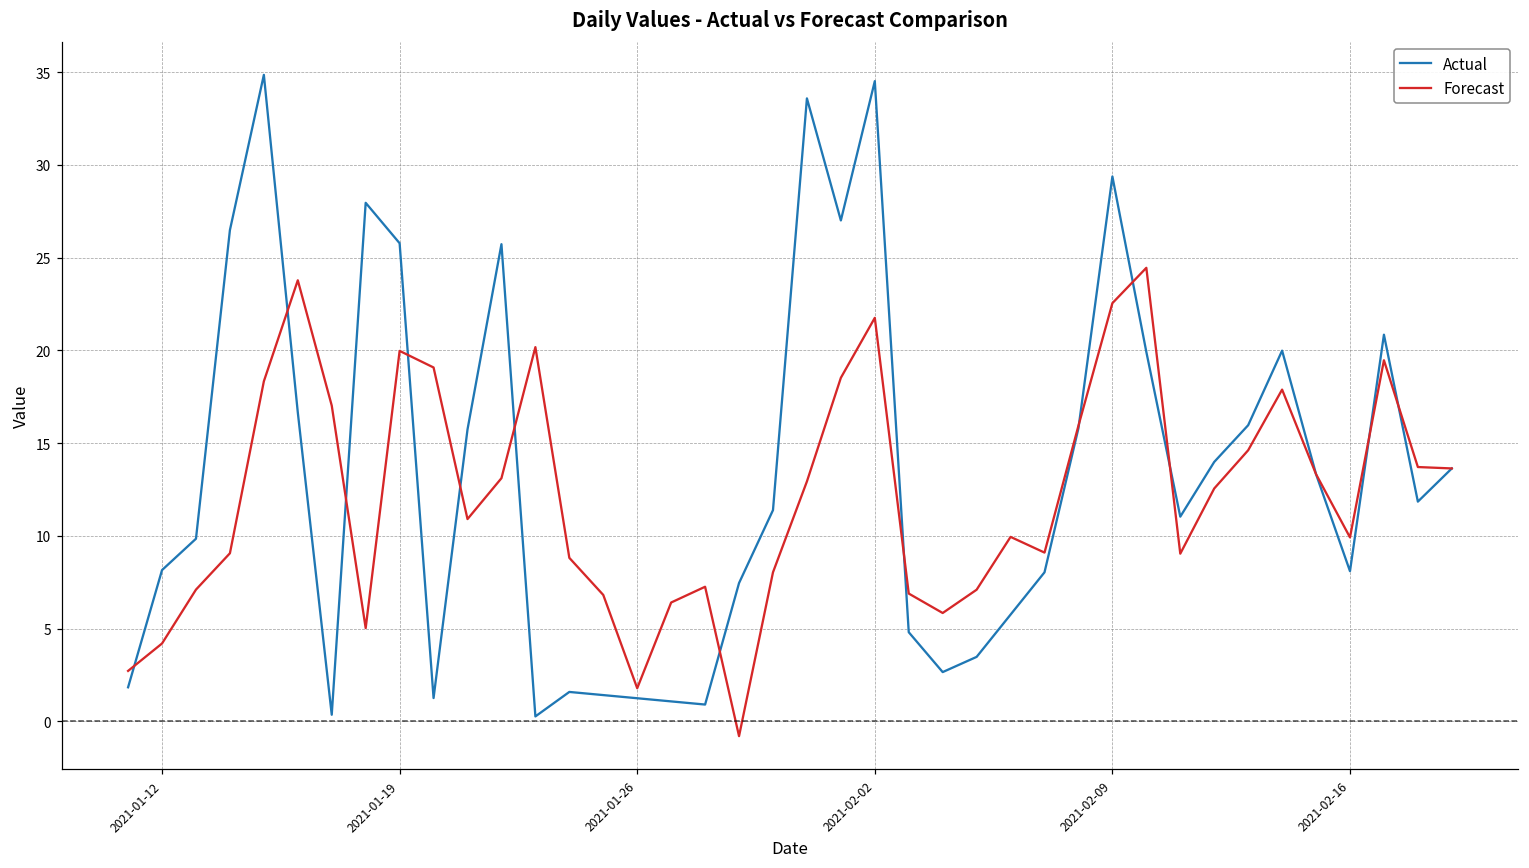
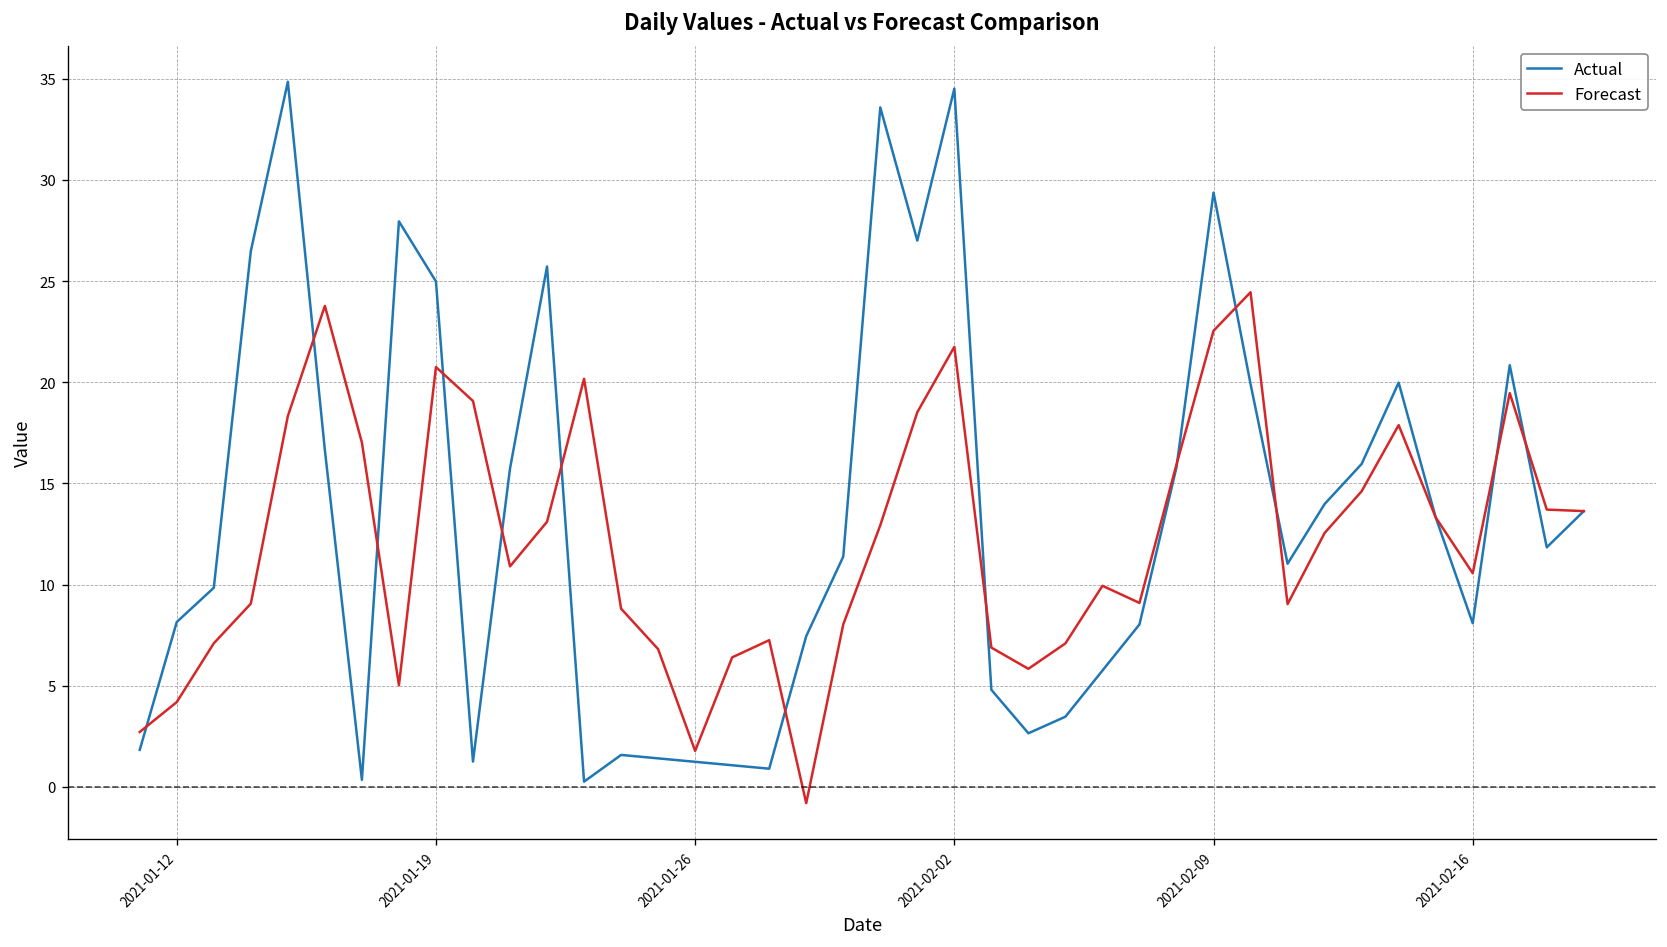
Actual, 2021-01-19: 25.8 -> 25.0
Forecast, 2021-01-19: 20.0 -> 20.7
Forecast, 2021-02-16: 9.9 -> 10.6
